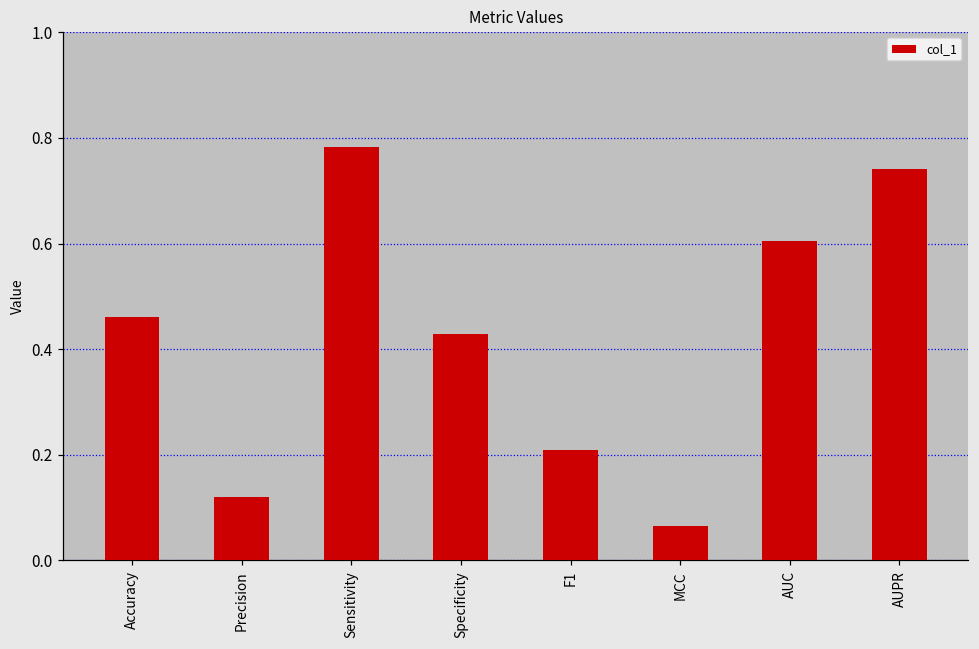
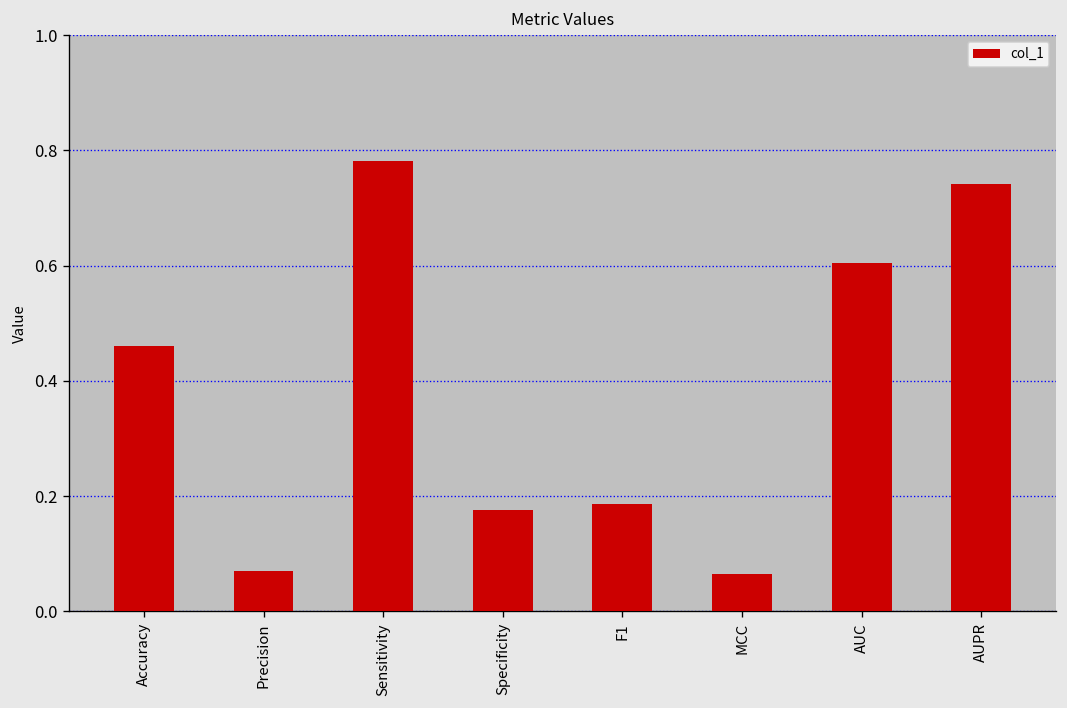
Precision: 0.12 -> 0.07
Specificity: 0.43 -> 0.18
F1: 0.21 -> 0.19
